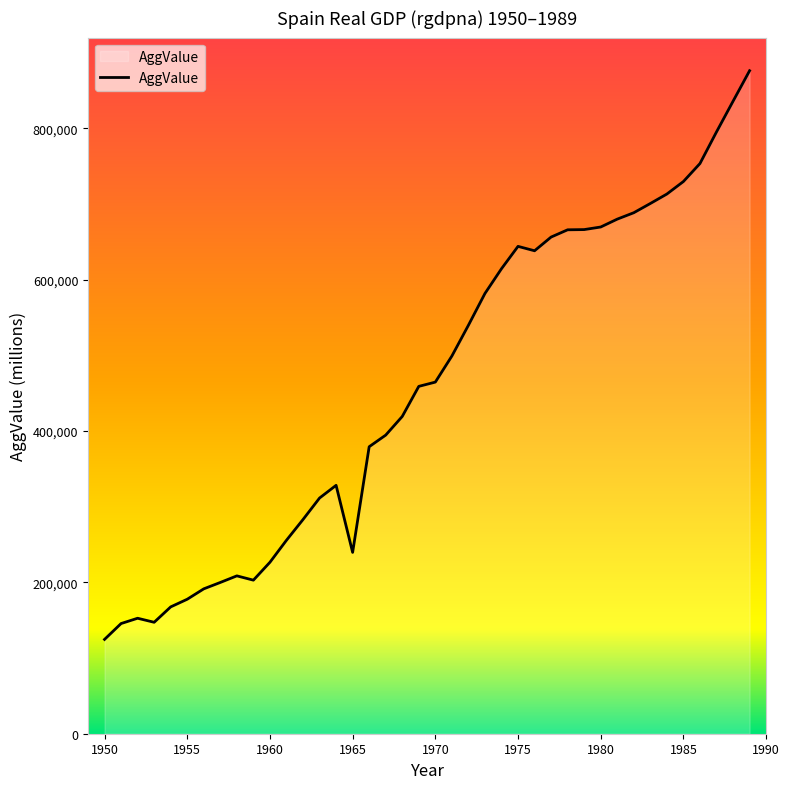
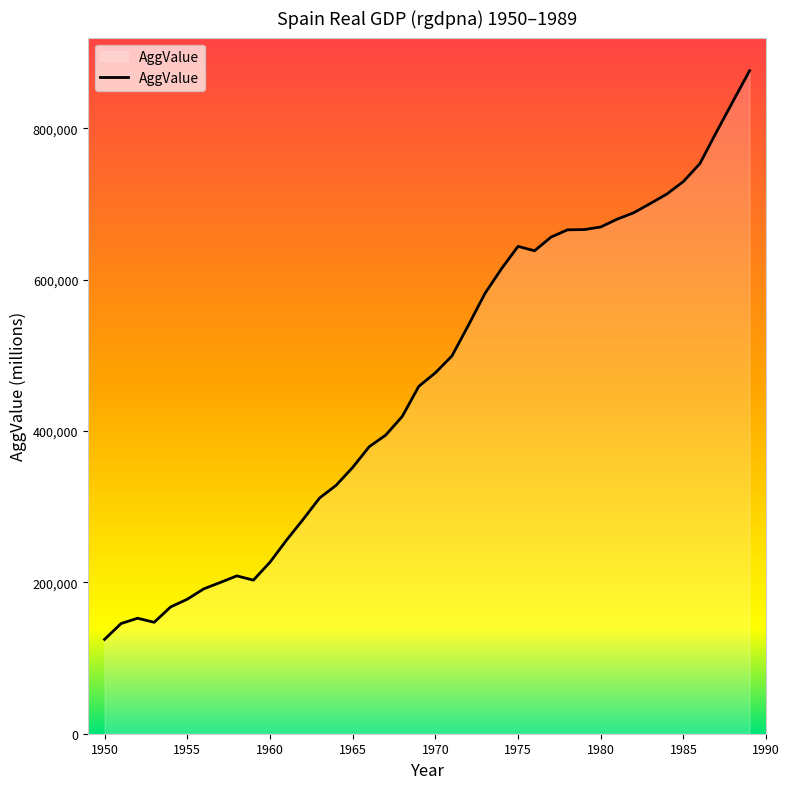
1965: 240,000 -> 350,000
1970: 460,000 -> 480,000
